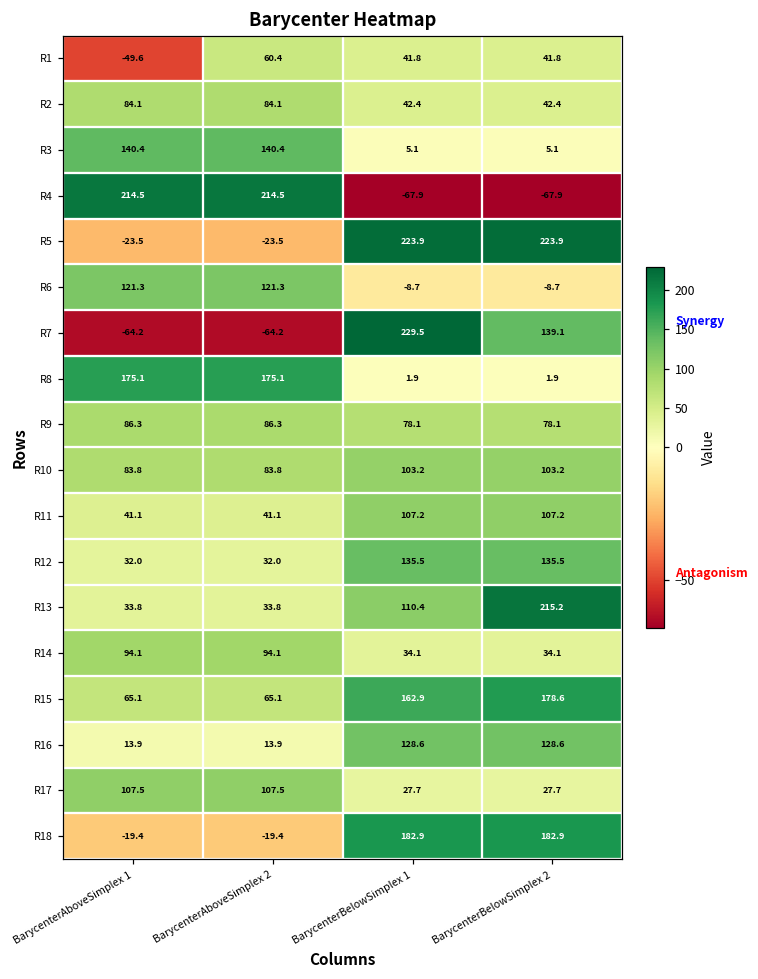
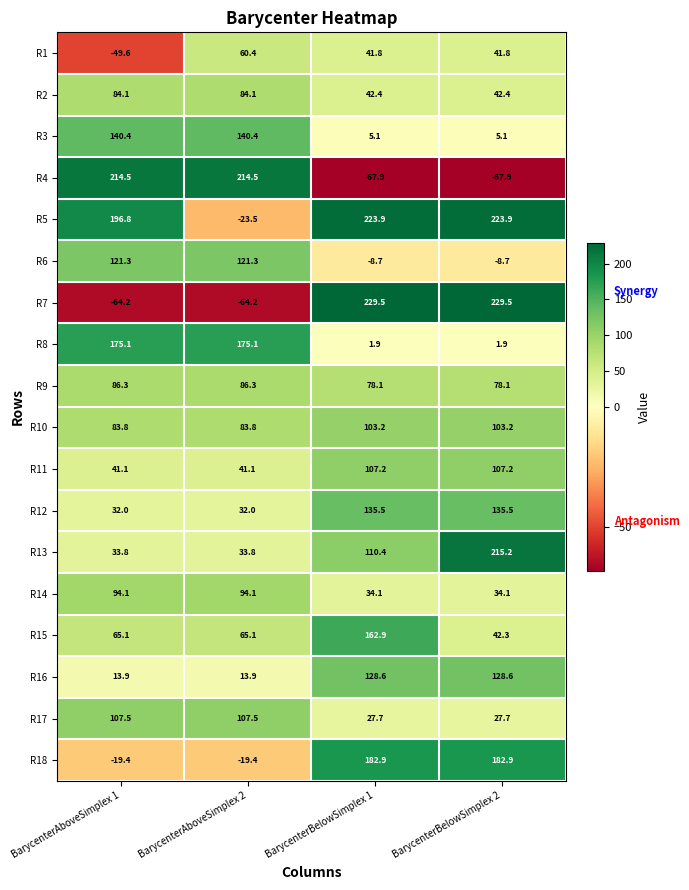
R5, BarycenterAboveSimplex 1: -23.5 -> 196.8
R7, BarycenterBelowSimplex 2: 139.1 -> 229.5
R15, BarycenterBelowSimplex 2: 178.6 -> 42.3
